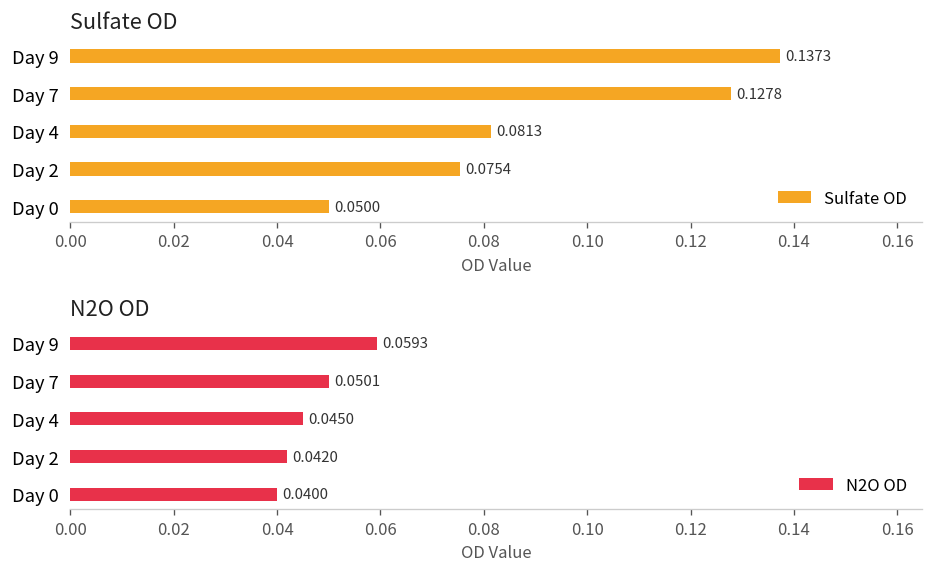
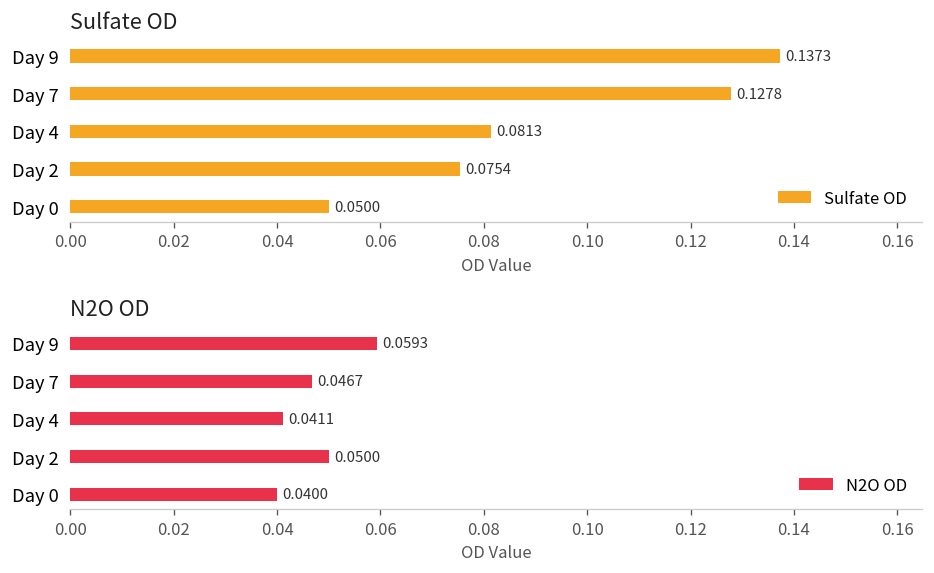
N2O OD, Day 7: 0.0501 -> 0.0467
N2O OD, Day 4: 0.0450 -> 0.0411
N2O OD, Day 2: 0.0420 -> 0.0500
